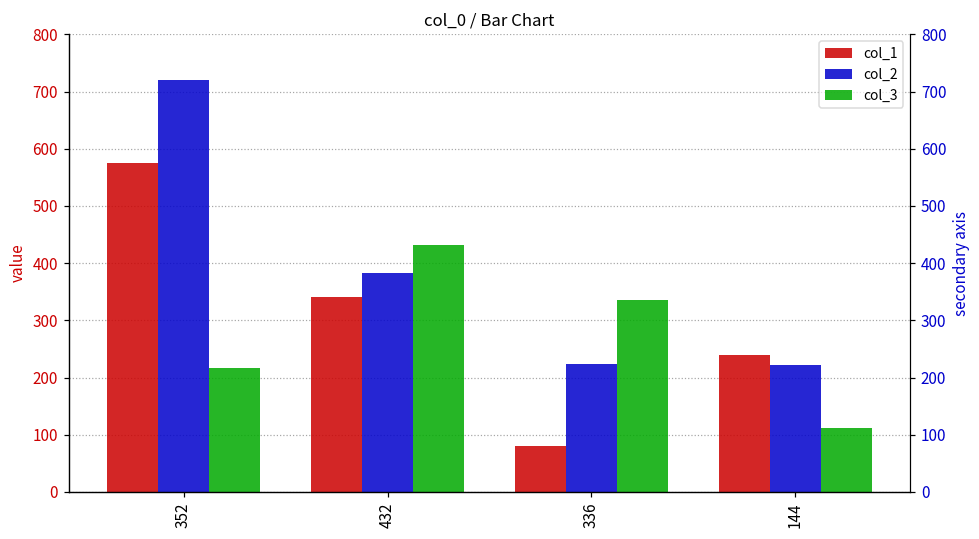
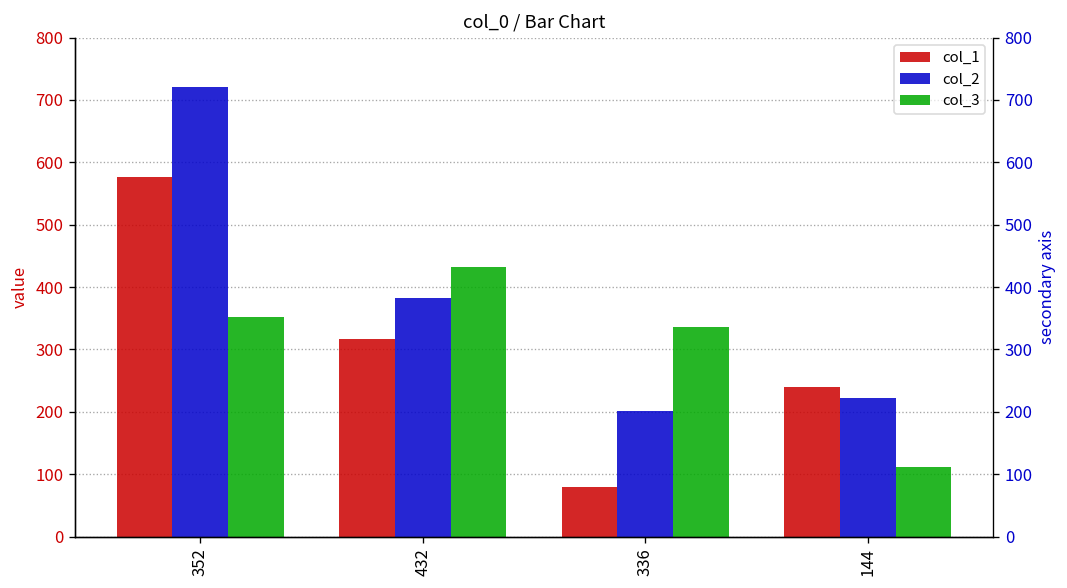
col_3, 352: 220 -> 350
col_1, 432: 340 -> 320
col_2, 336: 220 -> 200
